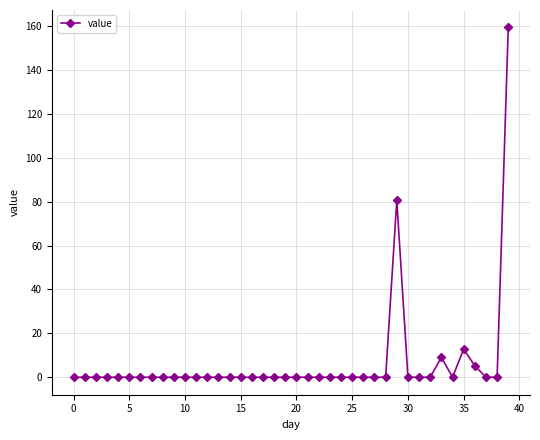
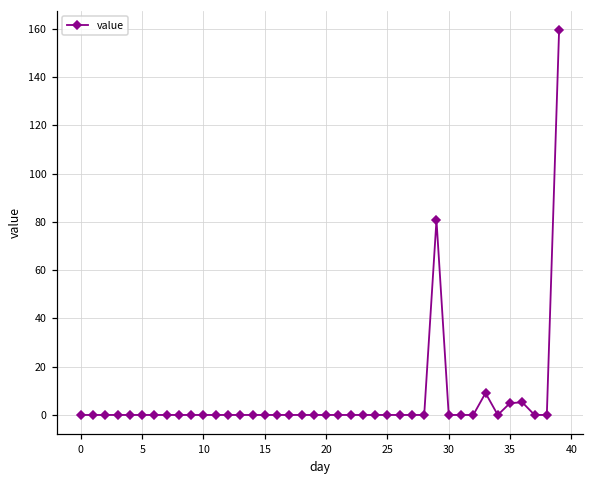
35: 13 -> 5
